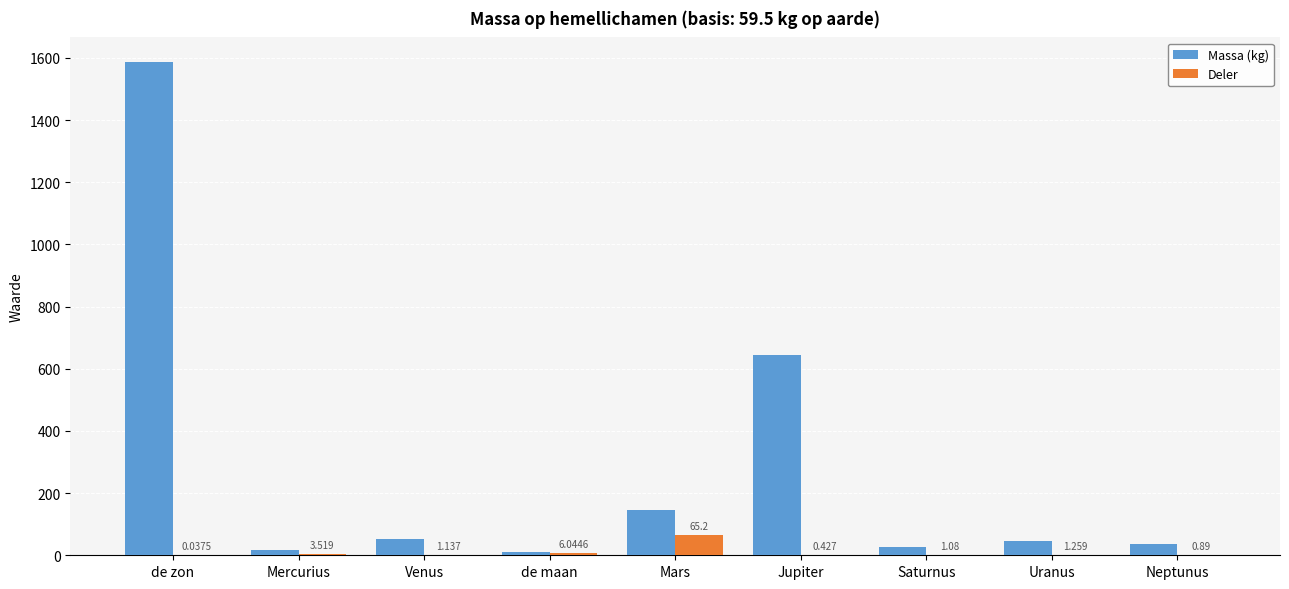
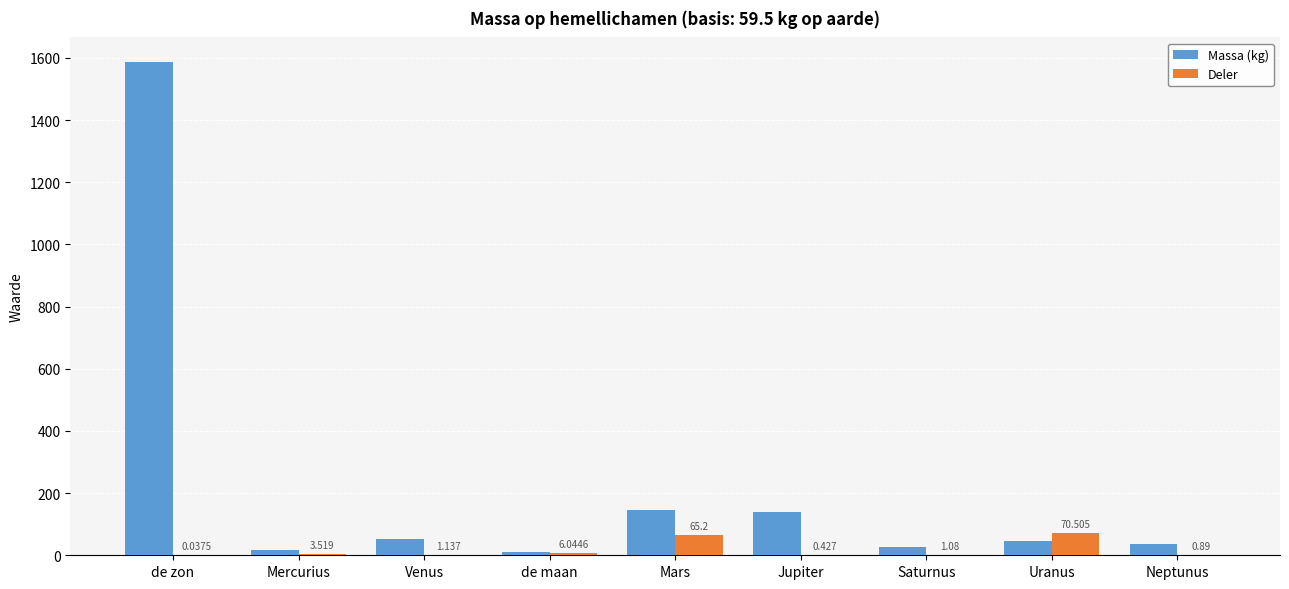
Massa (kg), Jupiter: 640 -> 140
Deler, Uranus: 1.259 -> 70.505
